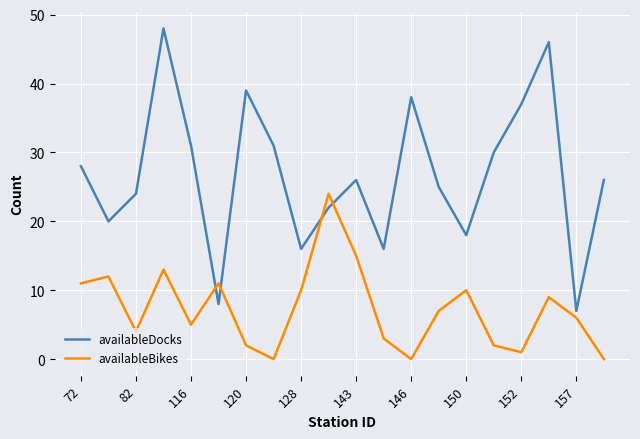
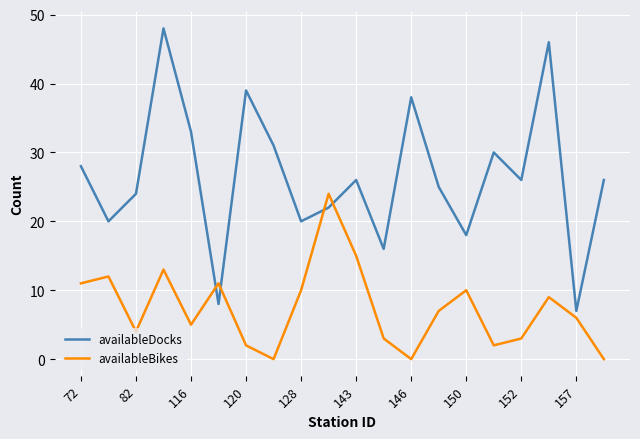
availableDocks, 116: 31 -> 33
availableDocks, 128: 16 -> 20
availableDocks, 152: 37 -> 26
availableBikes, 152: 1 -> 3
